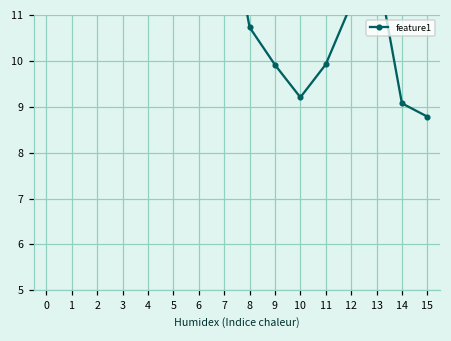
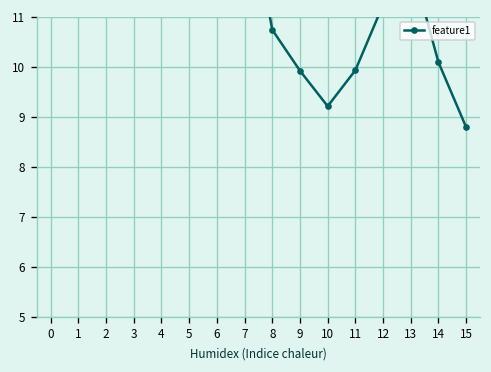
14: 9.1 -> 10.1
